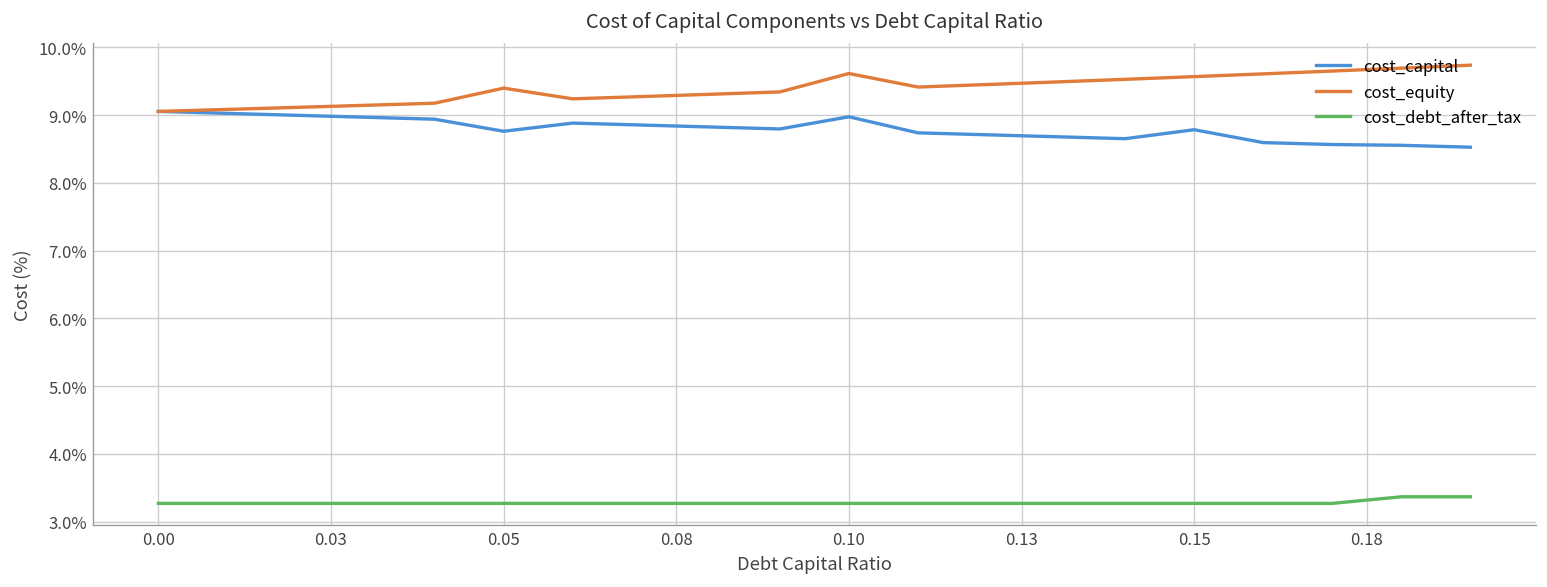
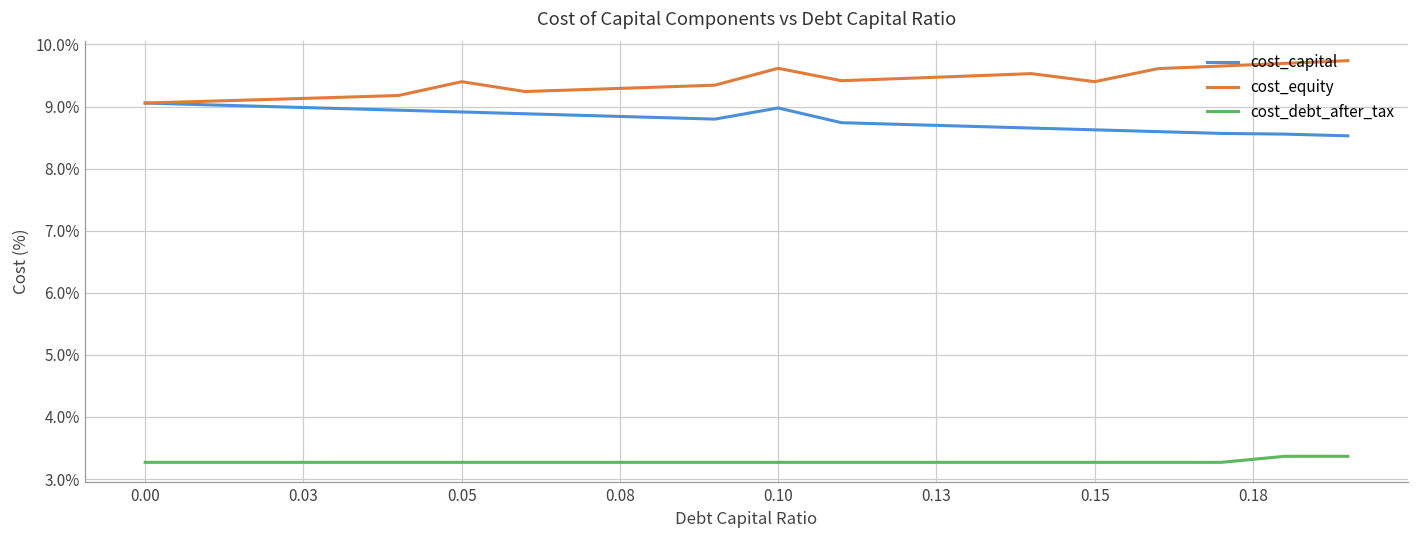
cost_capital, 0.05: 8.8% -> 8.9%
cost_capital, 0.15: 8.8% -> 8.6%
cost_equity, 0.15: 9.6% -> 9.4%
